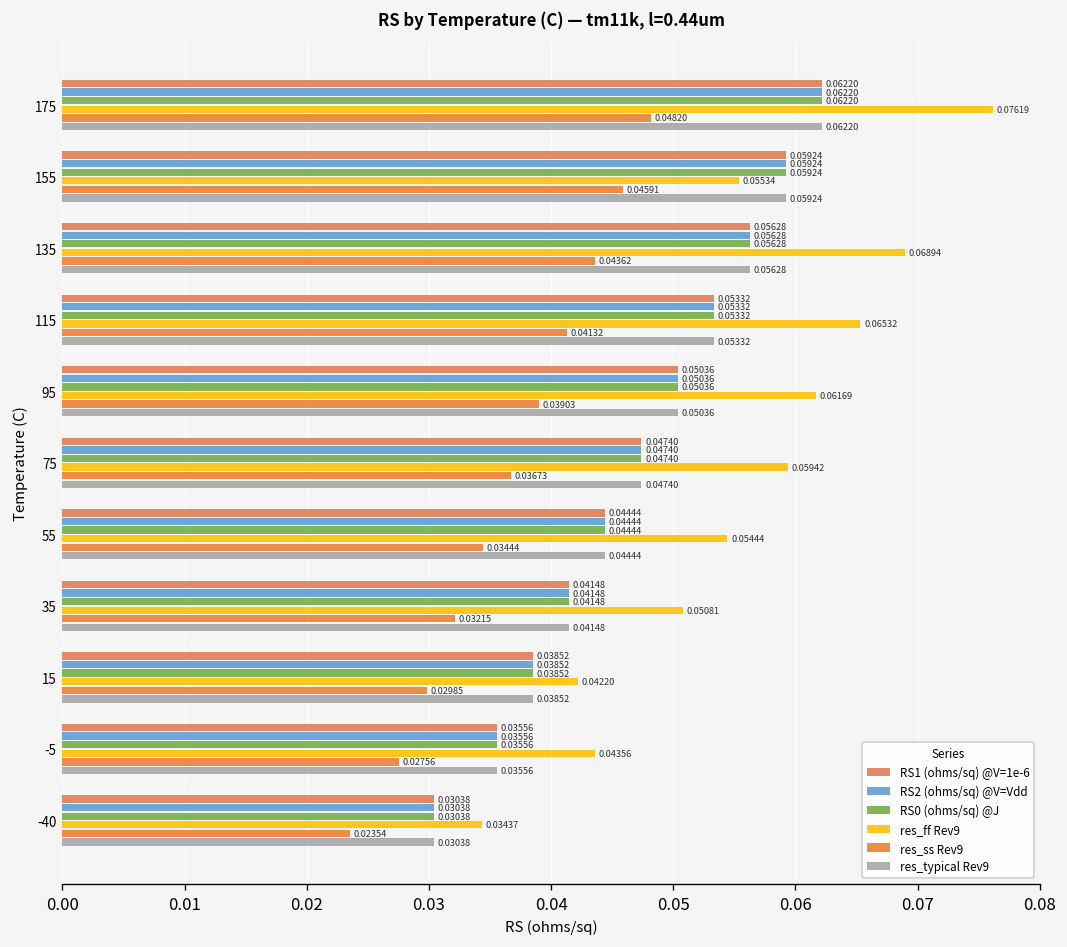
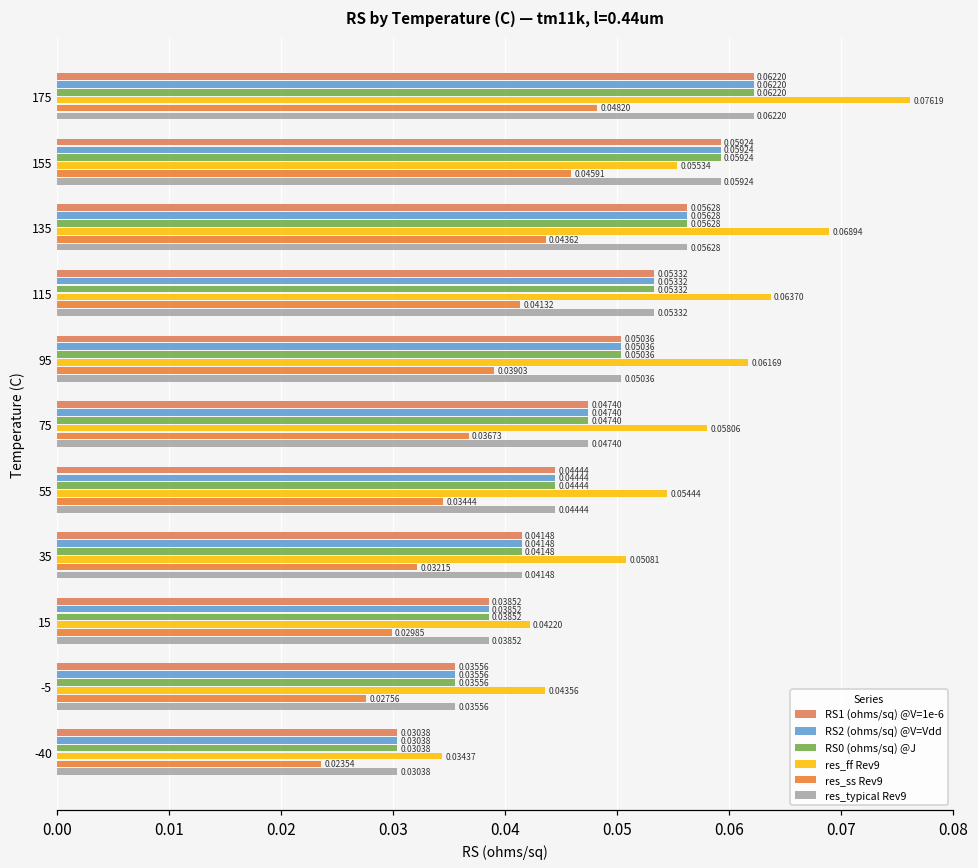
res_ff Rev9, 115: 0.06532 -> 0.06370
res_ff Rev9, 75: 0.05942 -> 0.05806
